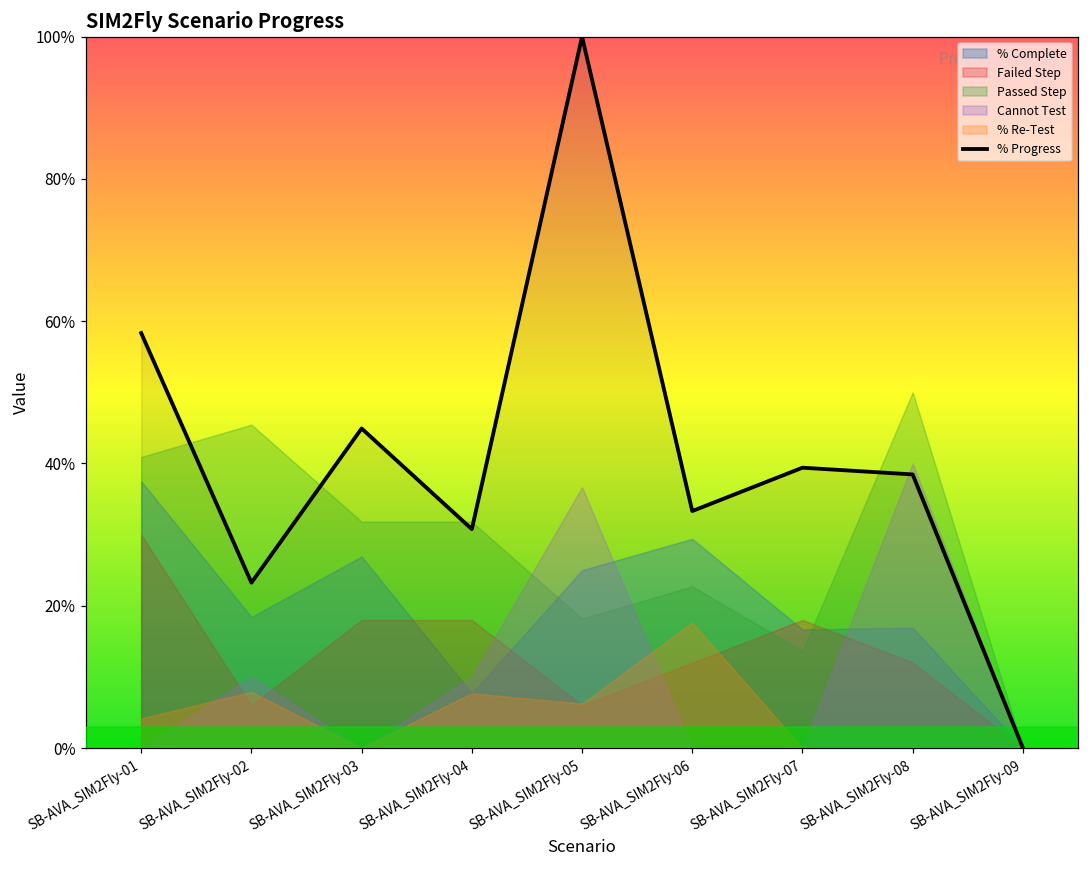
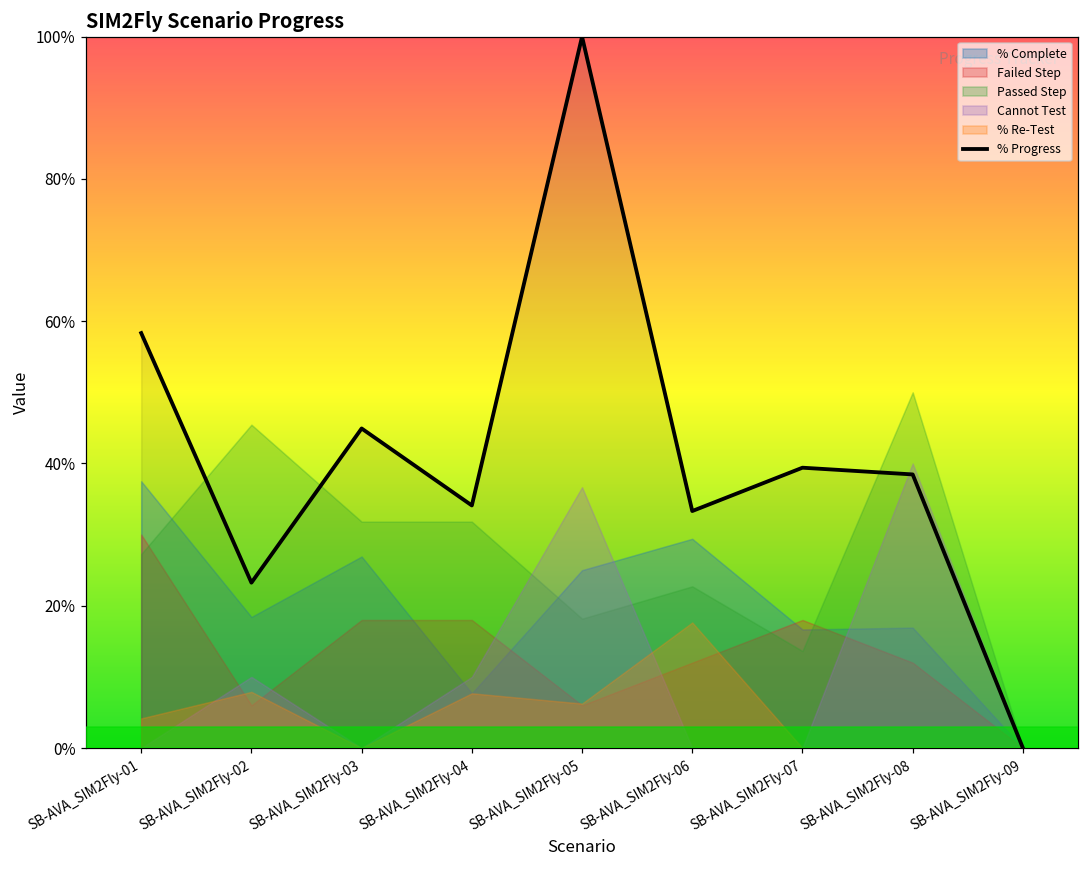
Passed Step, SB-AVA_SIM2Fly-01: 41% -> 27%
% Progress, SB-AVA_SIM2Fly-04: 31% -> 34%
